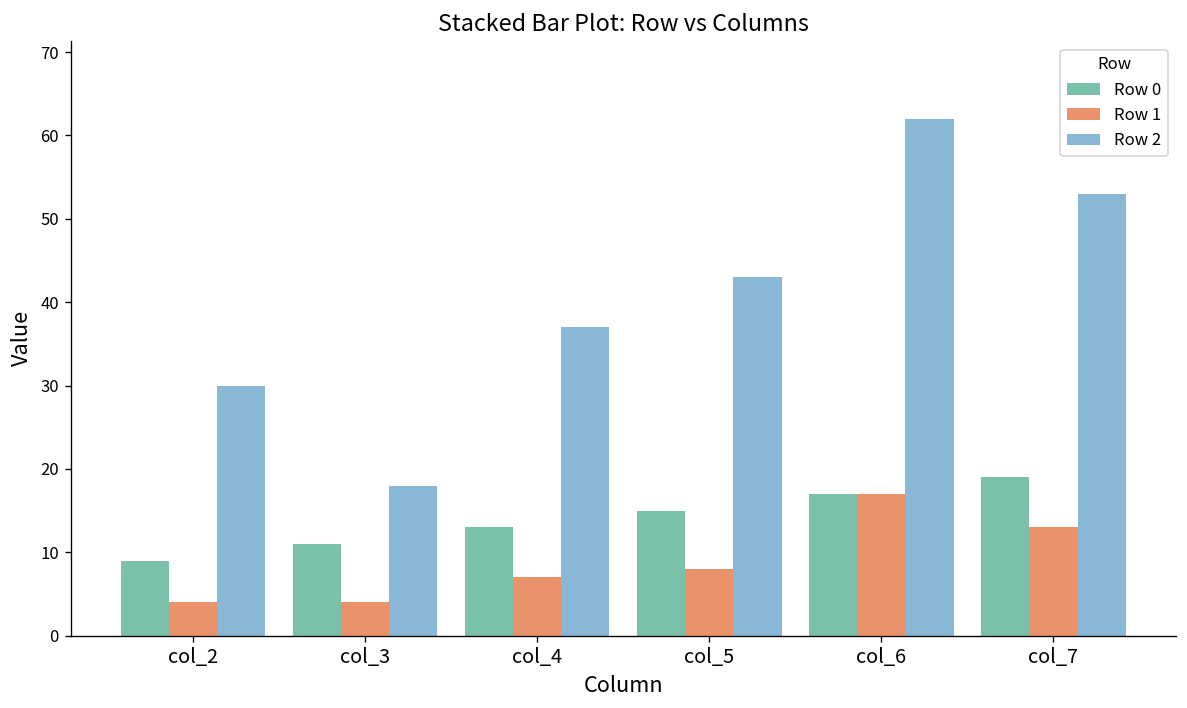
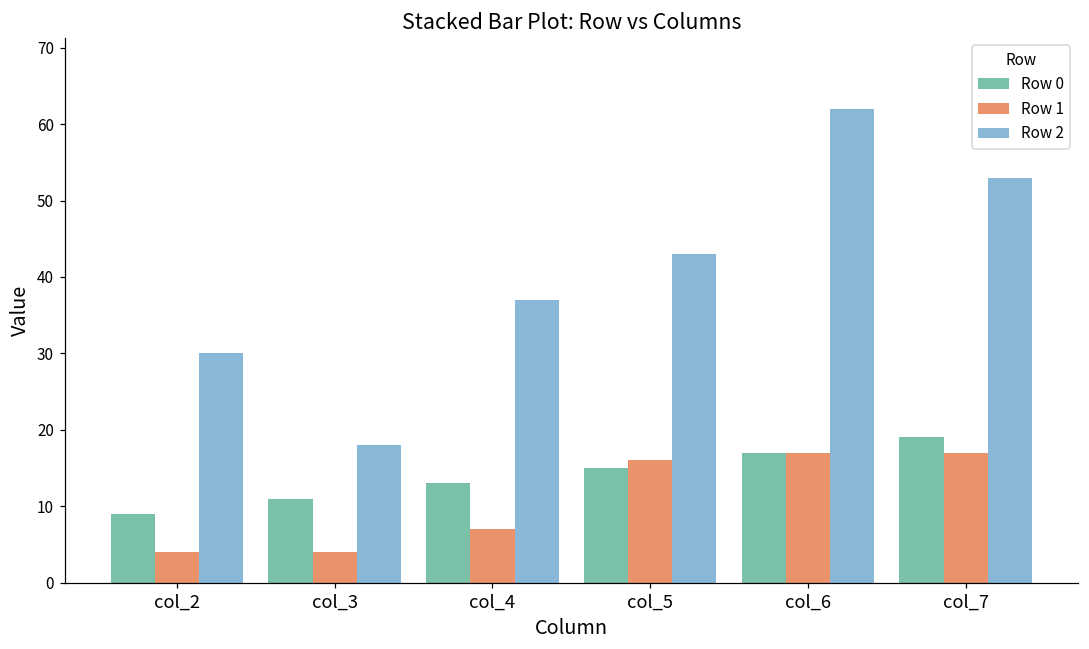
Row 1, col_5: 8 -> 16
Row 1, col_7: 13 -> 17
